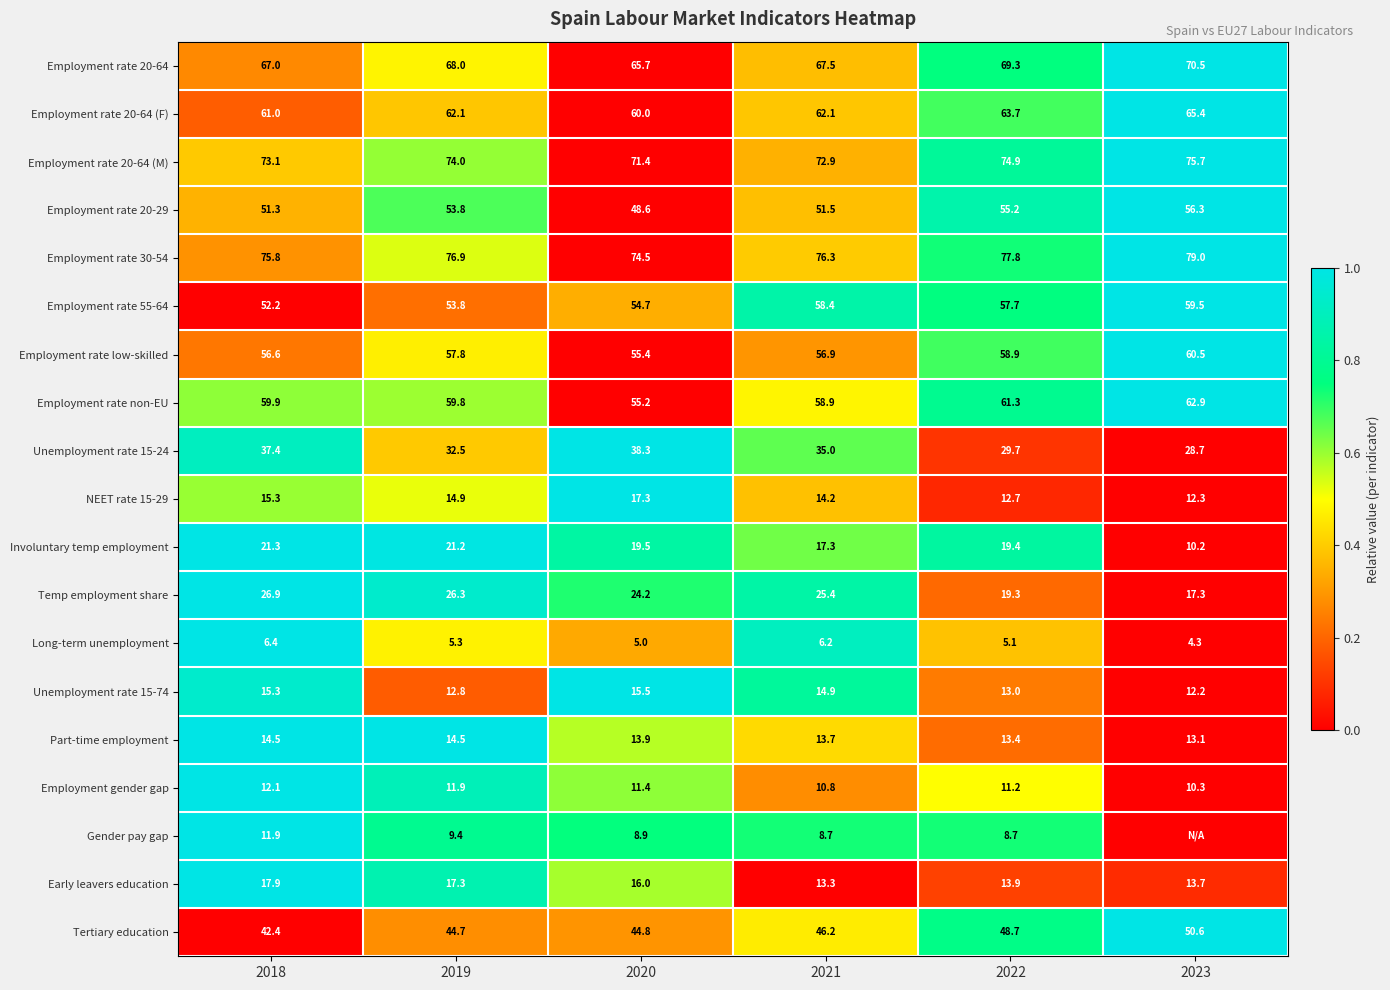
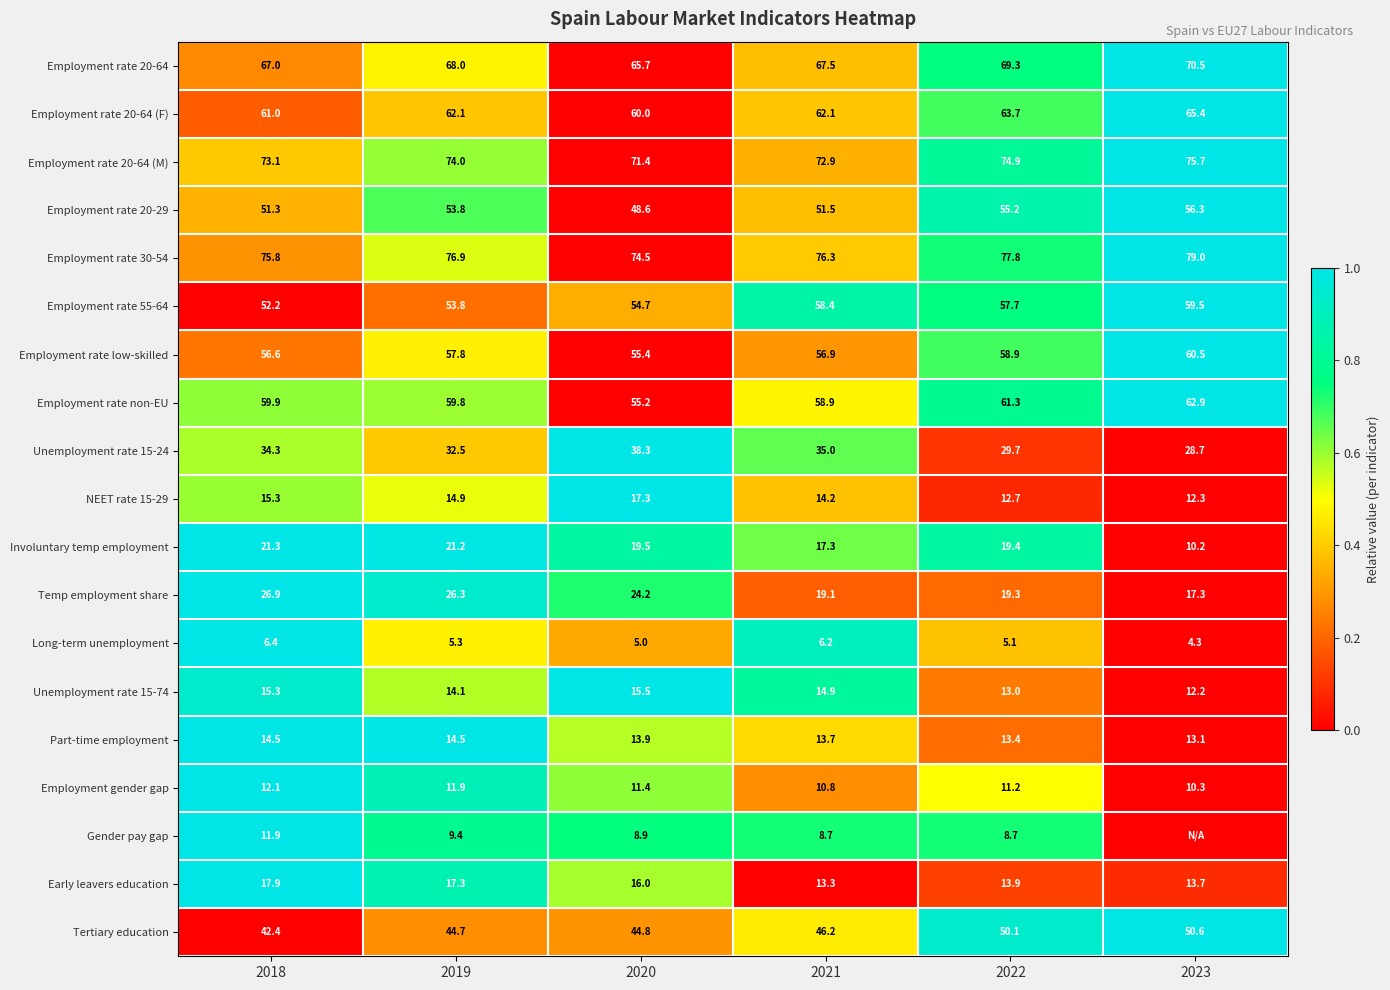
Unemployment rate 15-24, 2018: 37.4 -> 34.3
Temp employment share, 2021: 25.4 -> 19.1
Unemployment rate 15-74, 2019: 12.8 -> 14.1
Tertiary education, 2022: 48.7 -> 50.1
